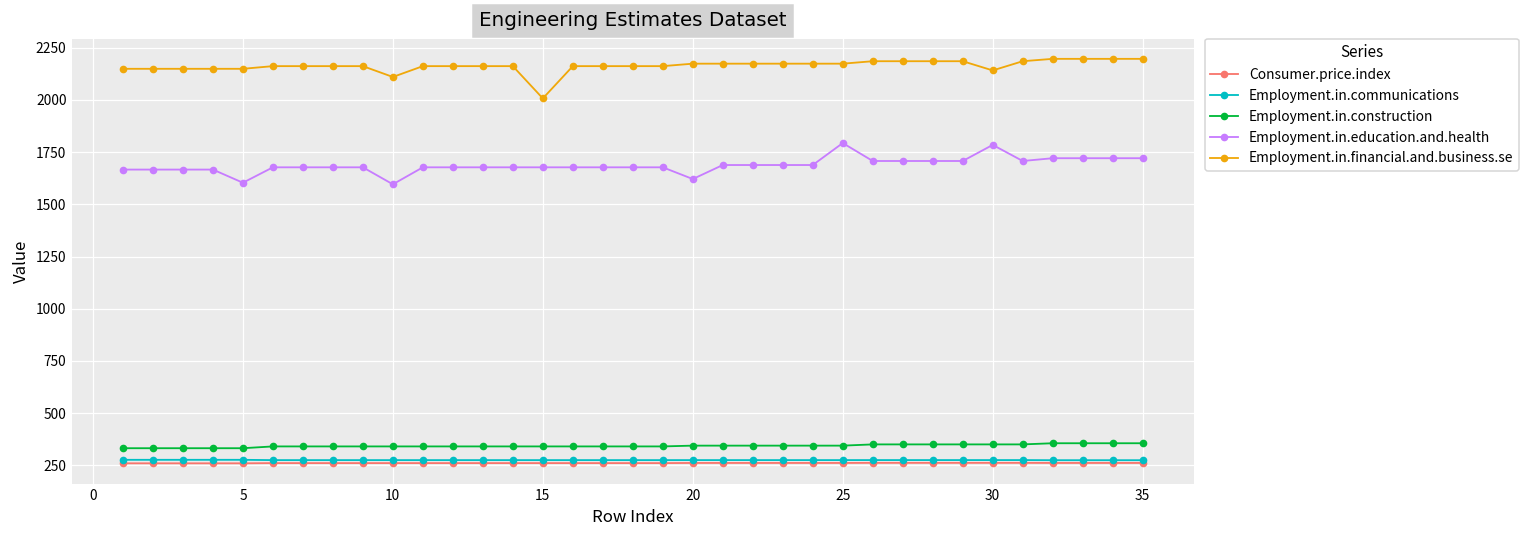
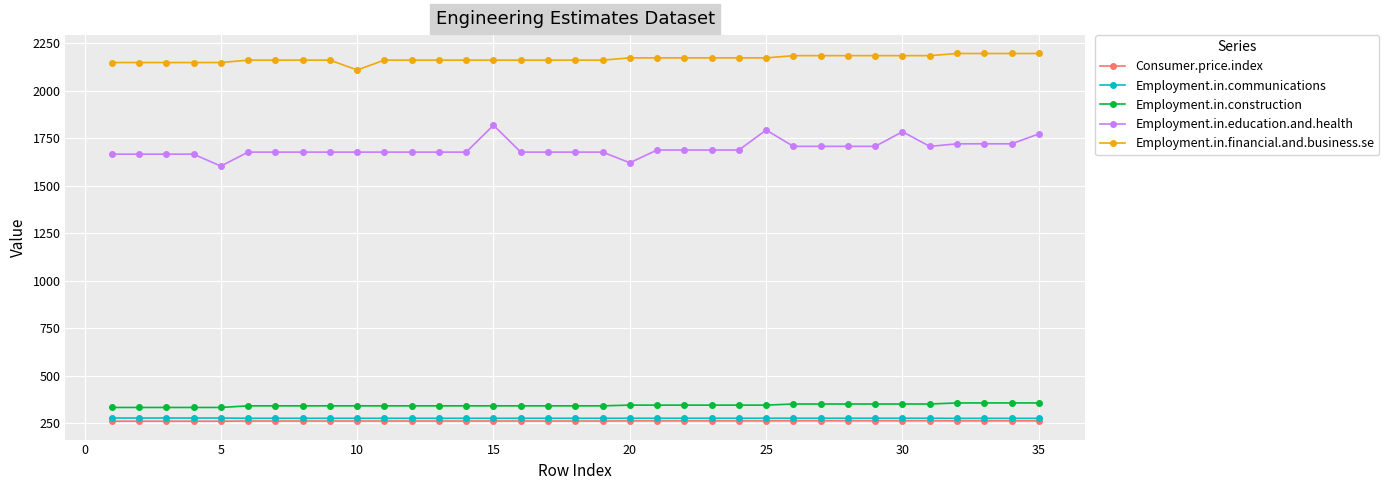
Employment.in.education.and.health, 10: 1600 -> 1680
Employment.in.education.and.health, 15: 1680 -> 1820
Employment.in.financial.and.business.se, 15: 2010 -> 2160
Employment.in.financial.and.business.se, 30: 2140 -> 2190
Employment.in.education.and.health, 35: 1720 -> 1770
